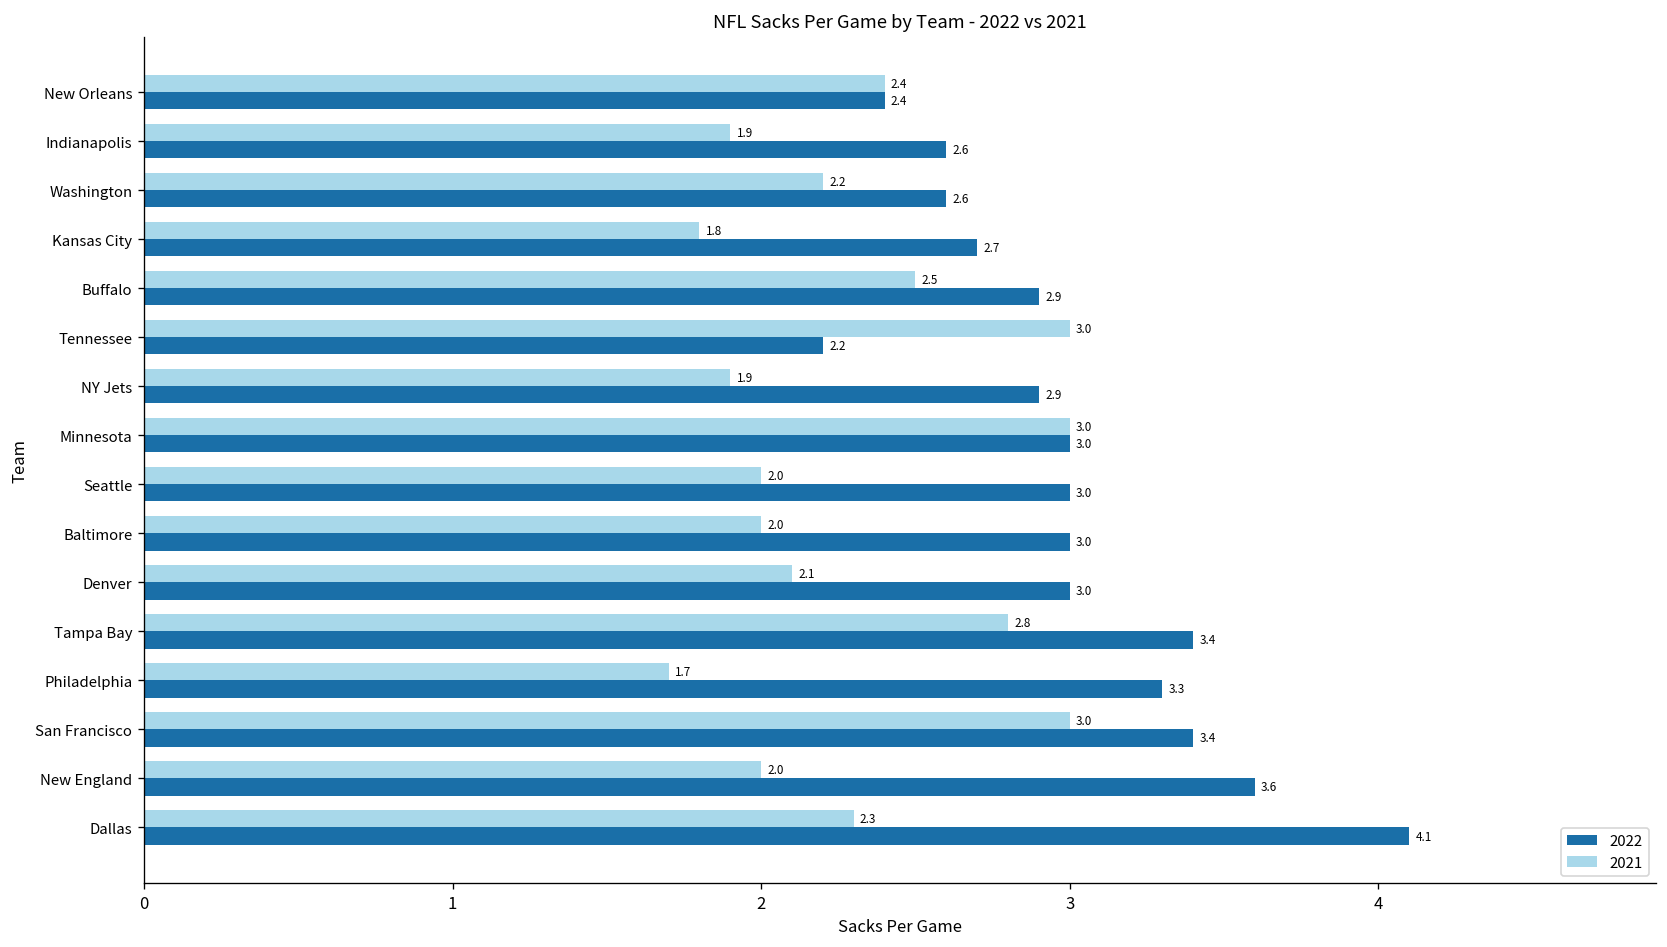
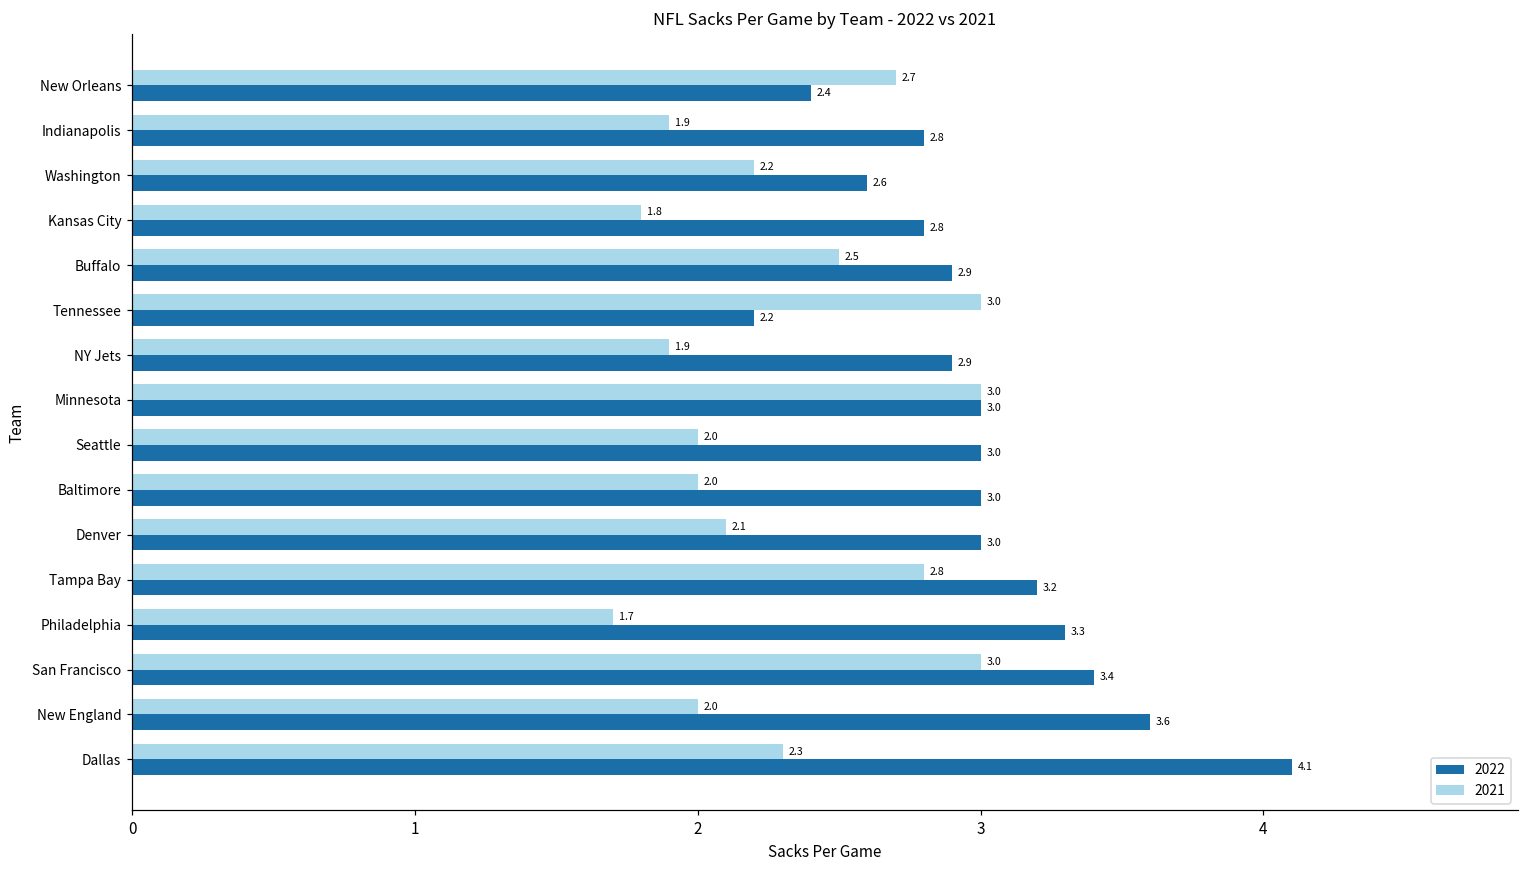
2021, New Orleans: 2.4 -> 2.7
2022, Indianapolis: 2.6 -> 2.8
2022, Kansas City: 2.7 -> 2.8
2022, Tampa Bay: 3.4 -> 3.2
